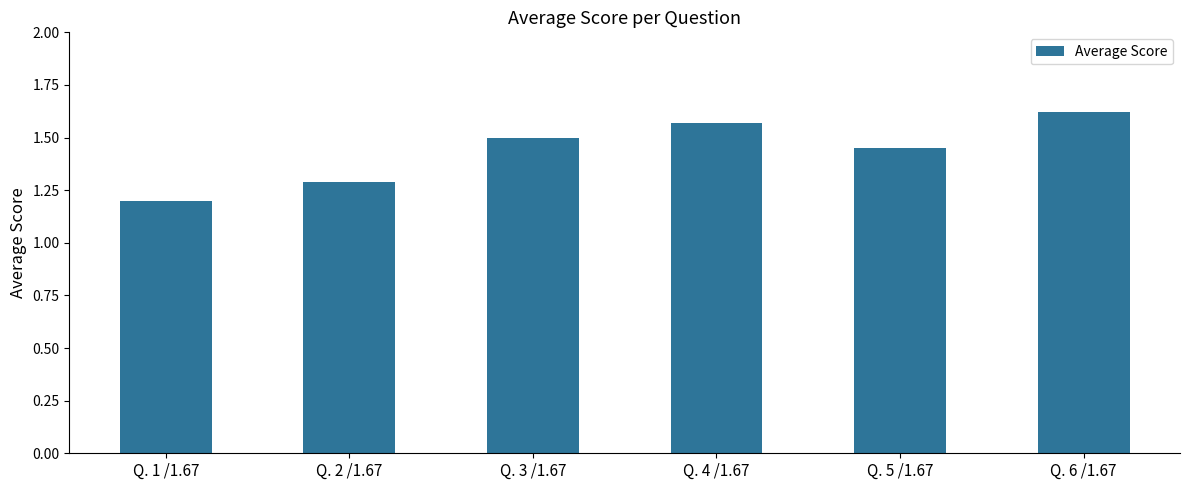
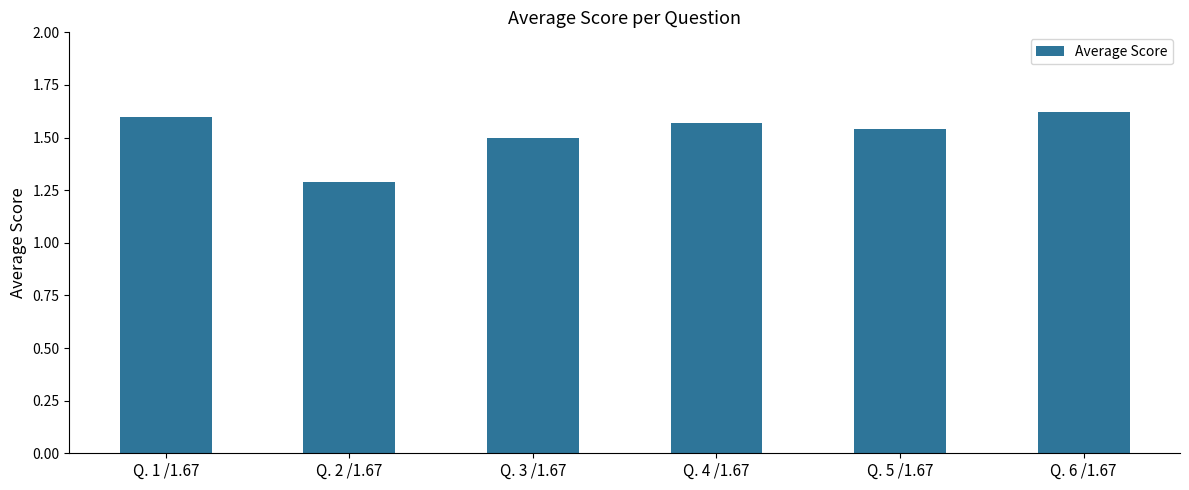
Q. 1 /1.67: 1.2 -> 1.6
Q. 5 /1.67: 1.45 -> 1.54
